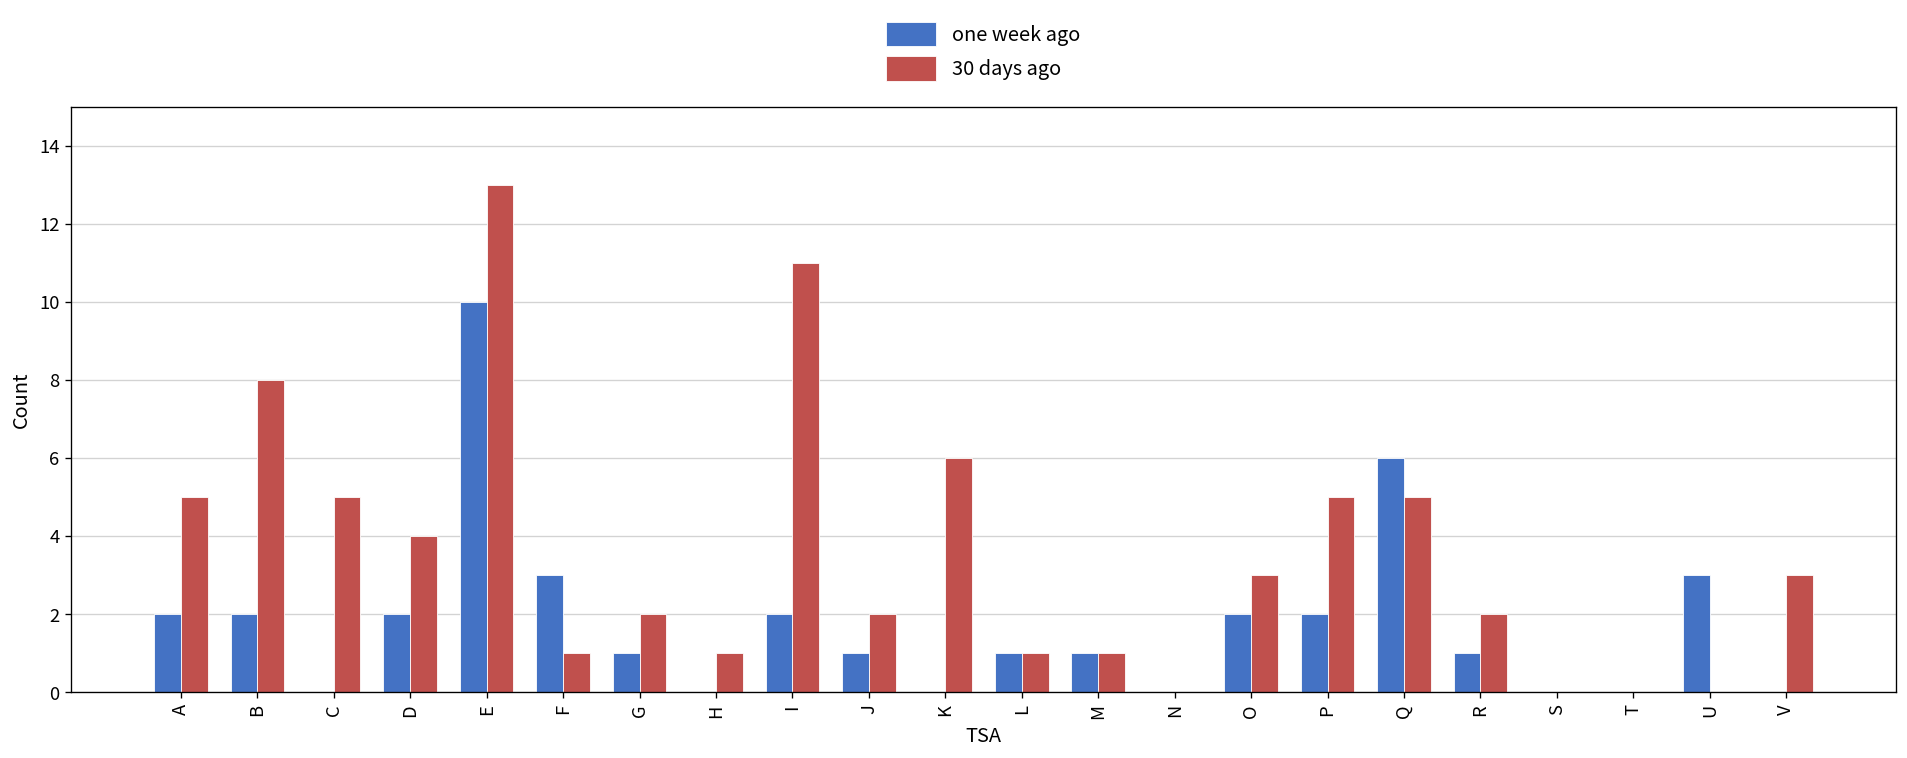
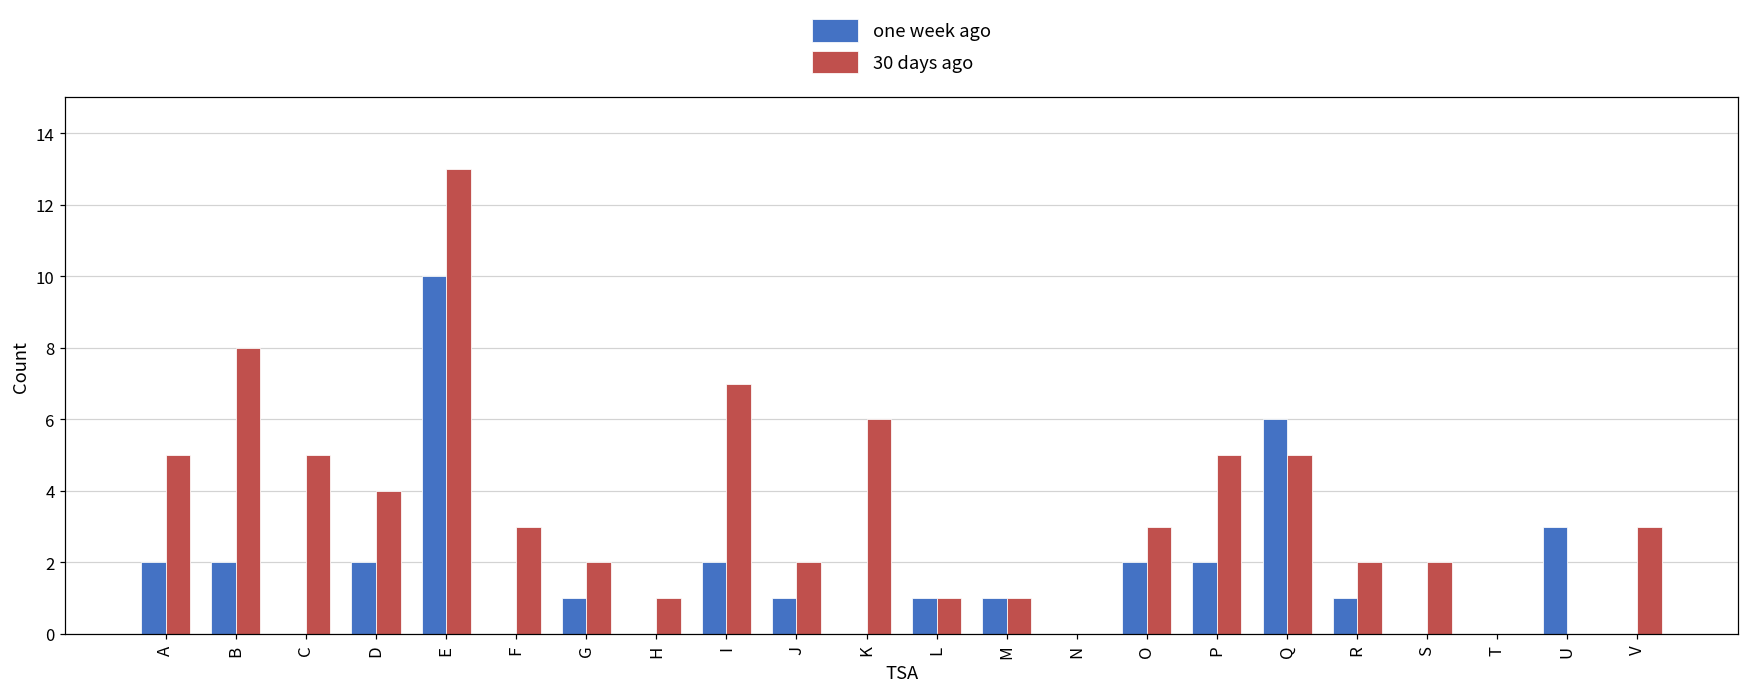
one week ago, F: 3 -> 0
30 days ago, F: 1 -> 3
30 days ago, I: 11 -> 7
30 days ago, S: 0 -> 2
